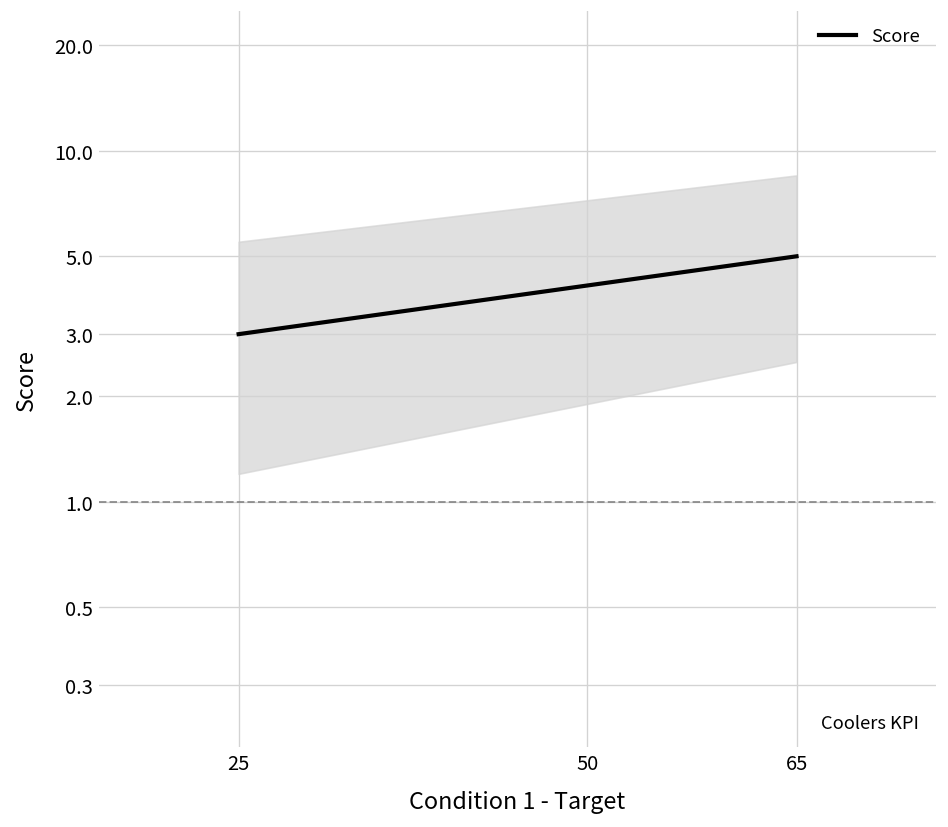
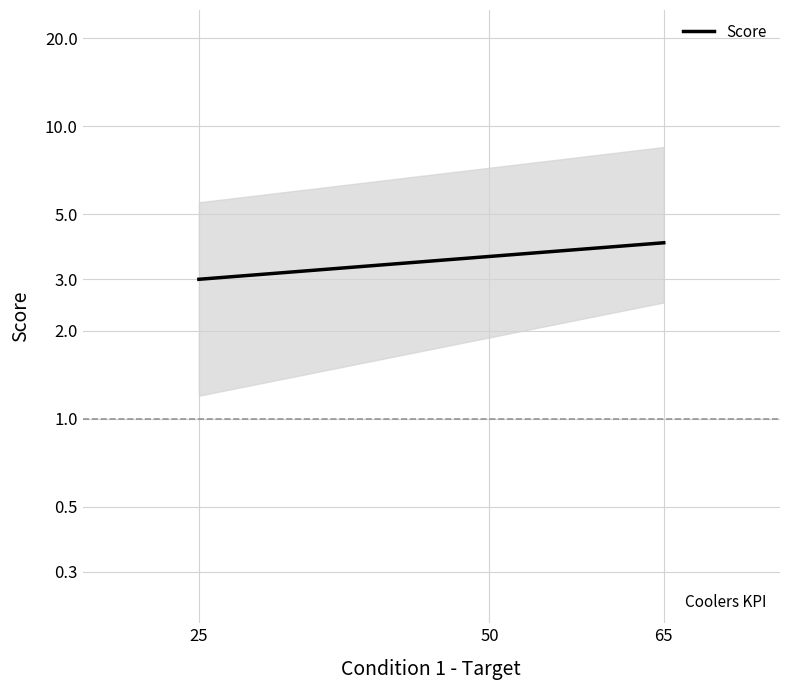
Score, 65: 5 -> 4
